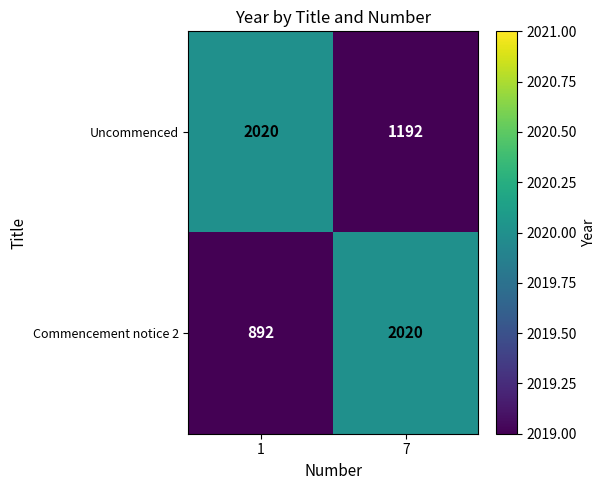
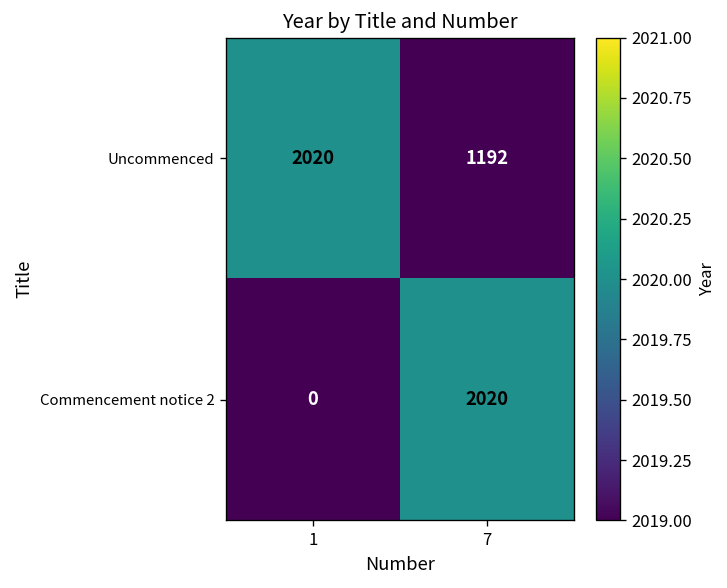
Commencement notice 2, 1: 892 -> 0
